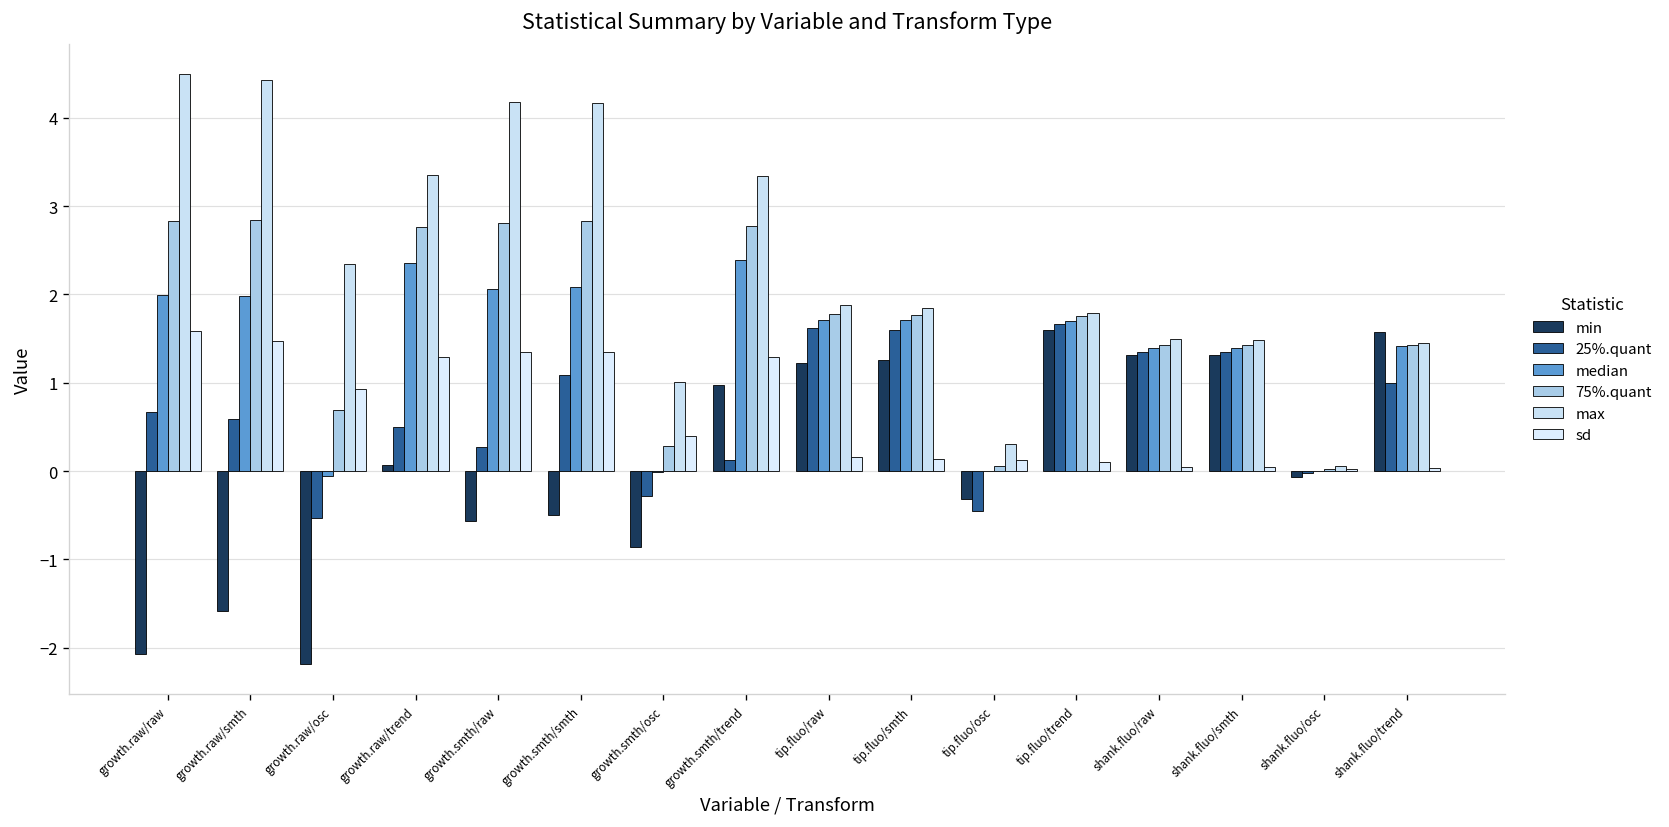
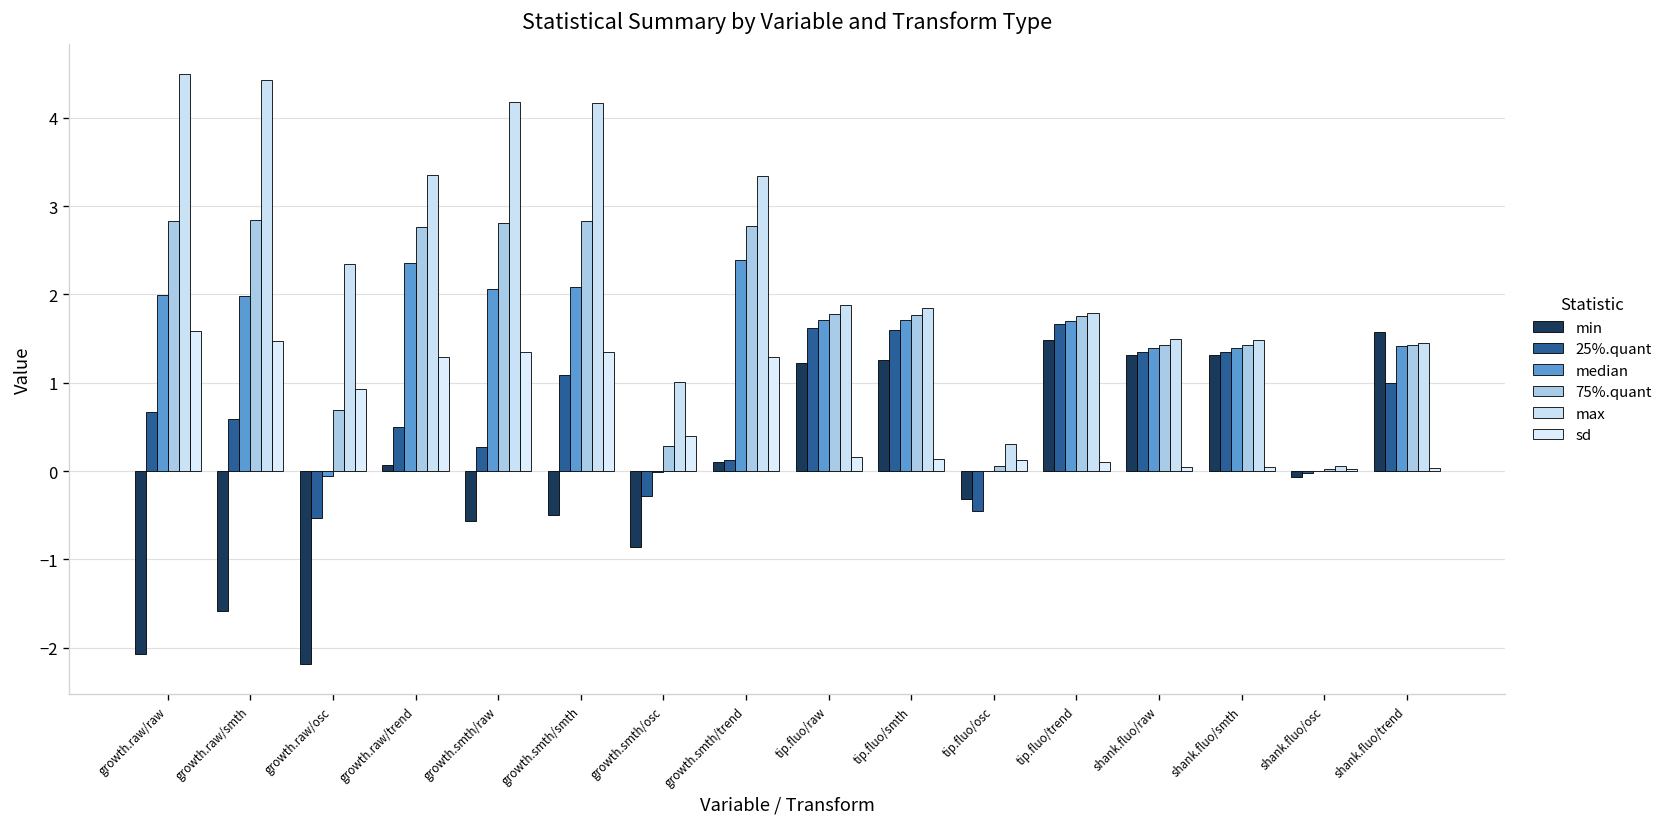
min, growth.smth/trend: 1.0 -> 0.1
min, tip.fluo/trend: 1.6 -> 1.5
